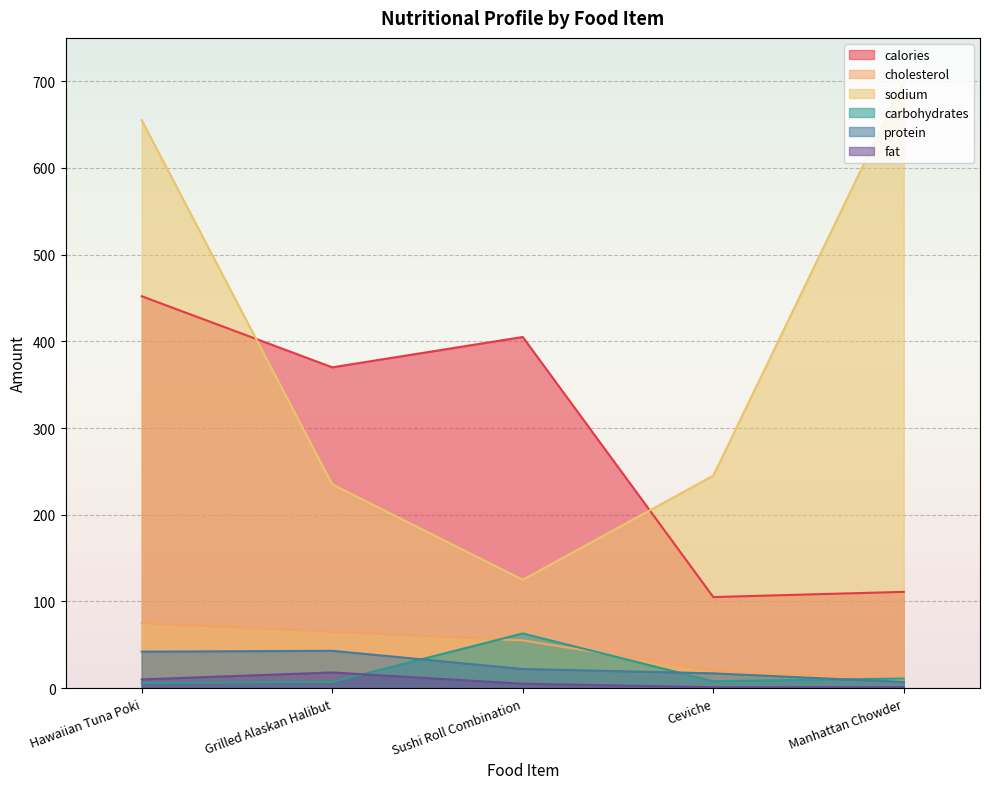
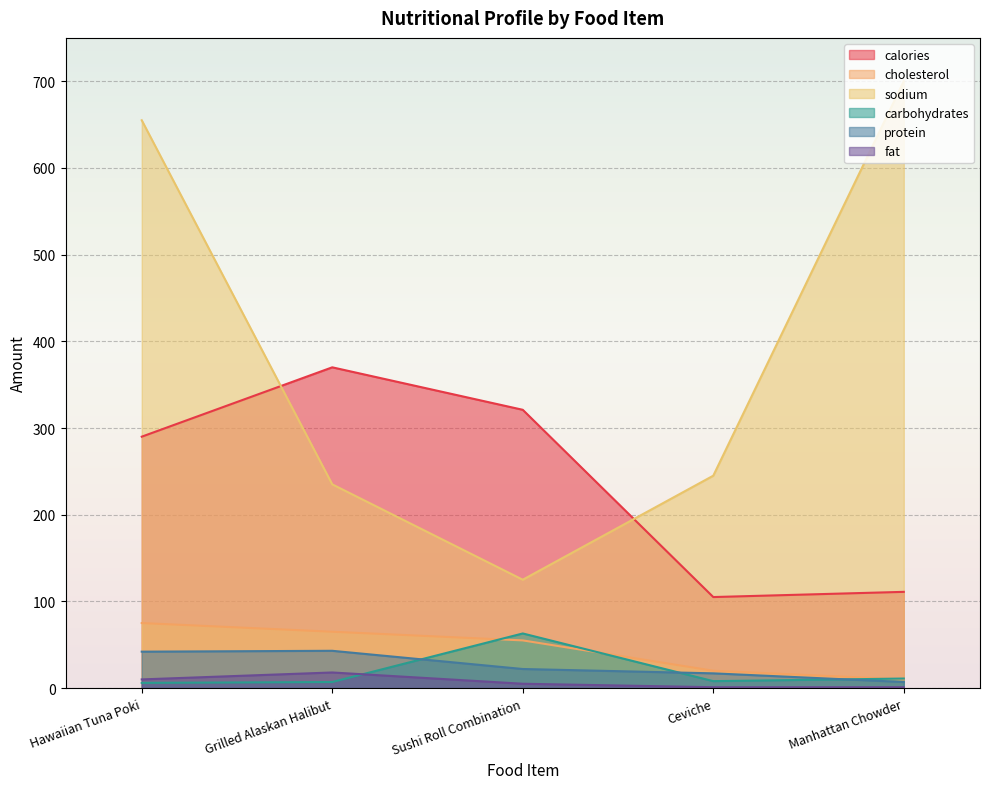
calories, Hawaiian Tuna Poki: 450 -> 290
calories, Sushi Roll Combination: 410 -> 320
